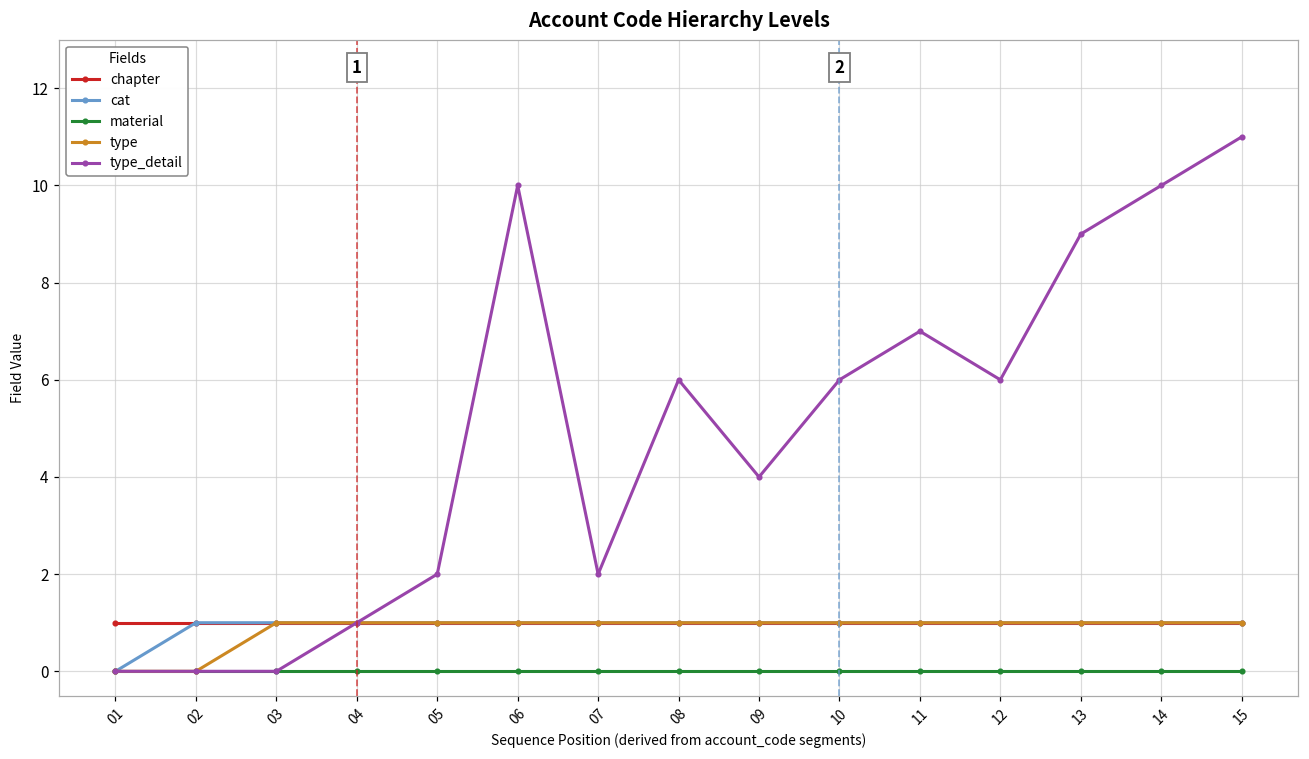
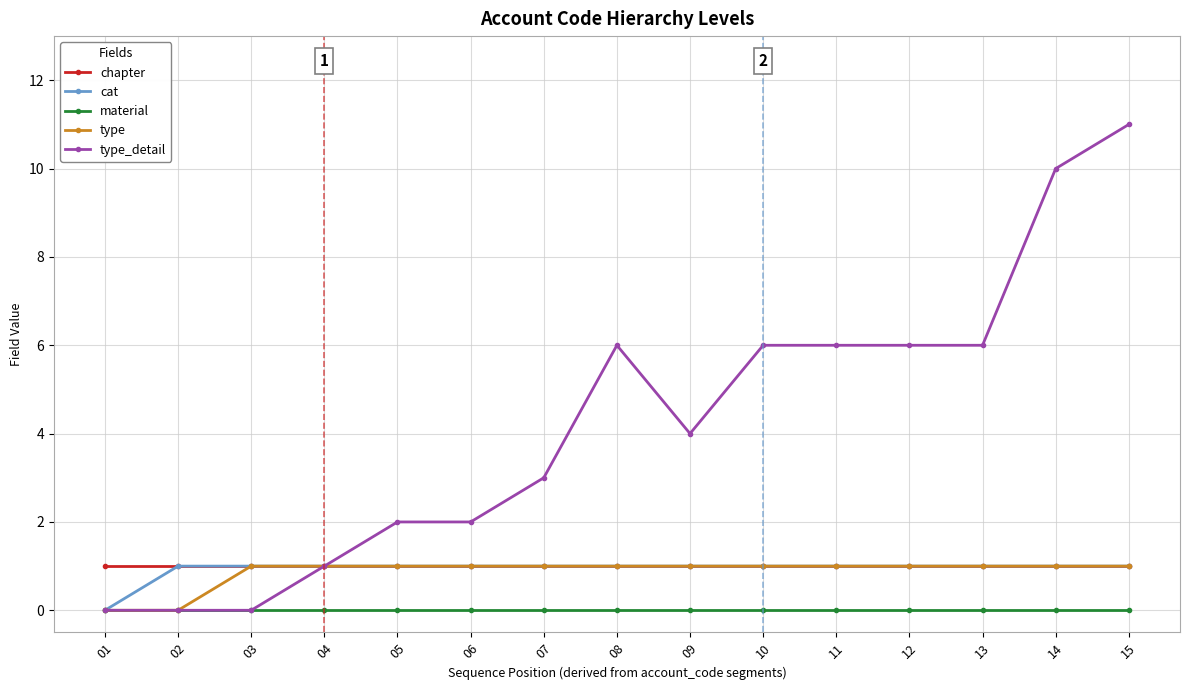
type_detail, 06: 10 -> 2
type_detail, 07: 2 -> 3
type_detail, 11: 7 -> 6
type_detail, 13: 9 -> 6
